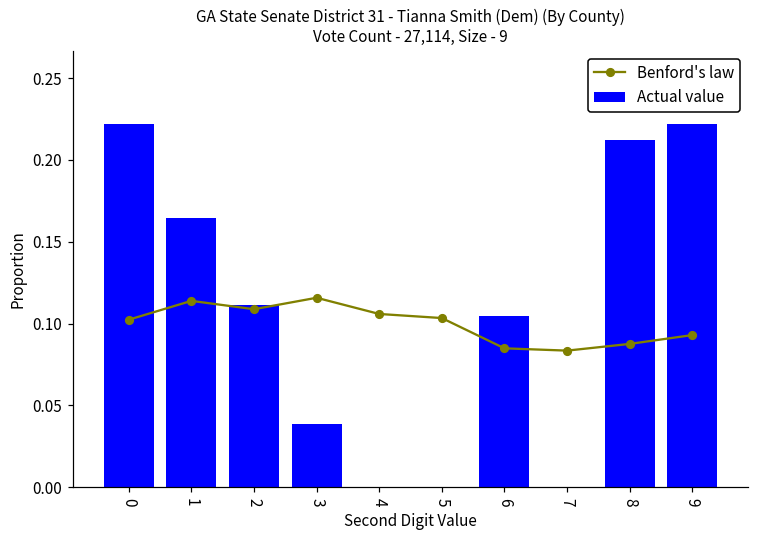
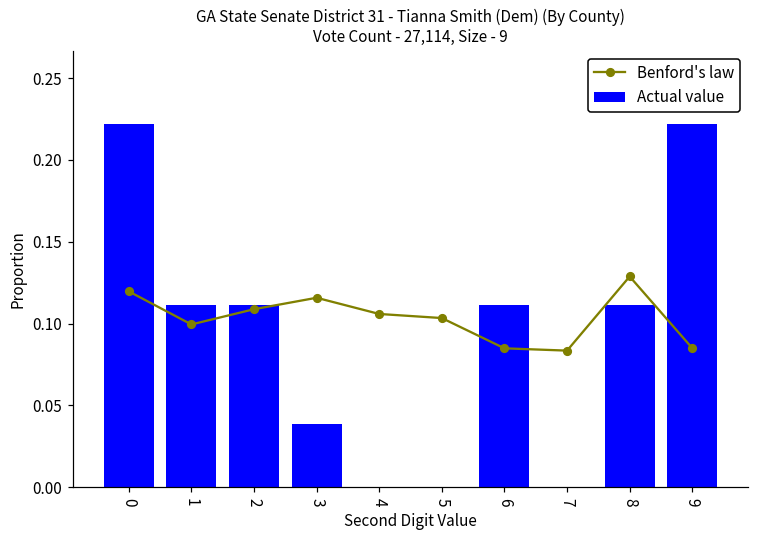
Benford's law, 0: 0.102 -> 0.120
Actual value, 1: 0.164 -> 0.111
Benford's law, 1: 0.114 -> 0.100
Actual value, 6: 0.105 -> 0.111
Benford's law, 8: 0.088 -> 0.129
Actual value, 8: 0.212 -> 0.111
Benford's law, 9: 0.093 -> 0.085
